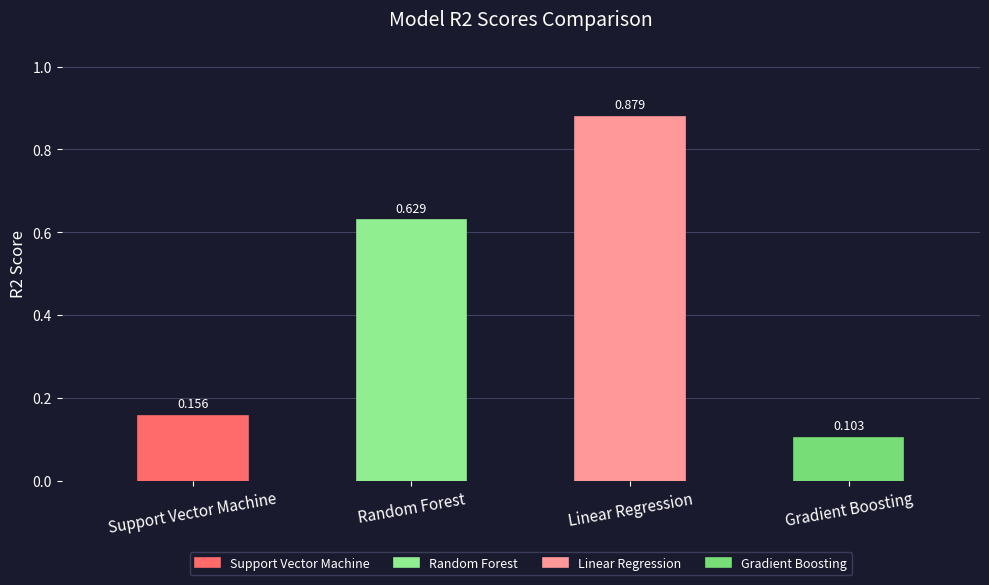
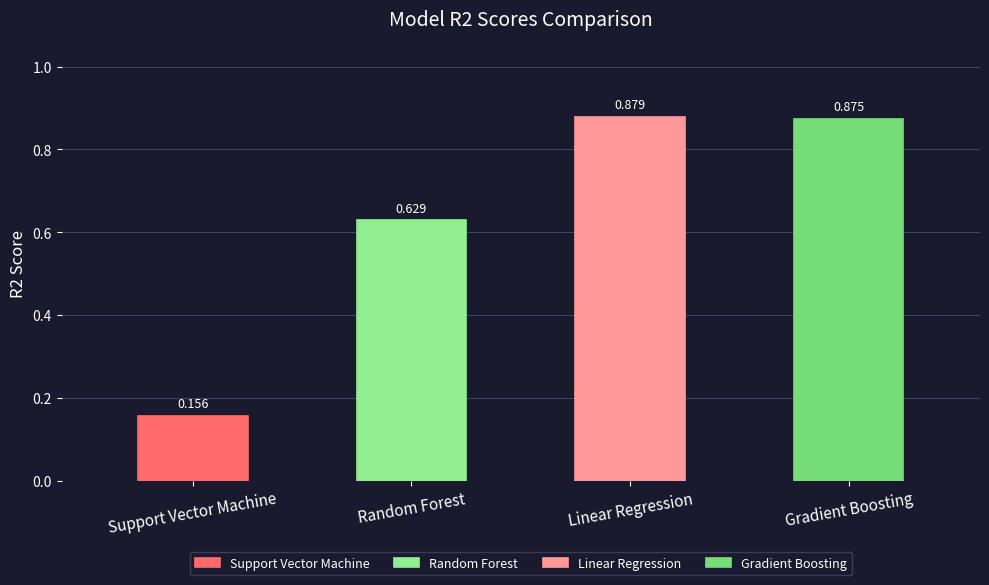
Gradient Boosting: 0.103 -> 0.875
